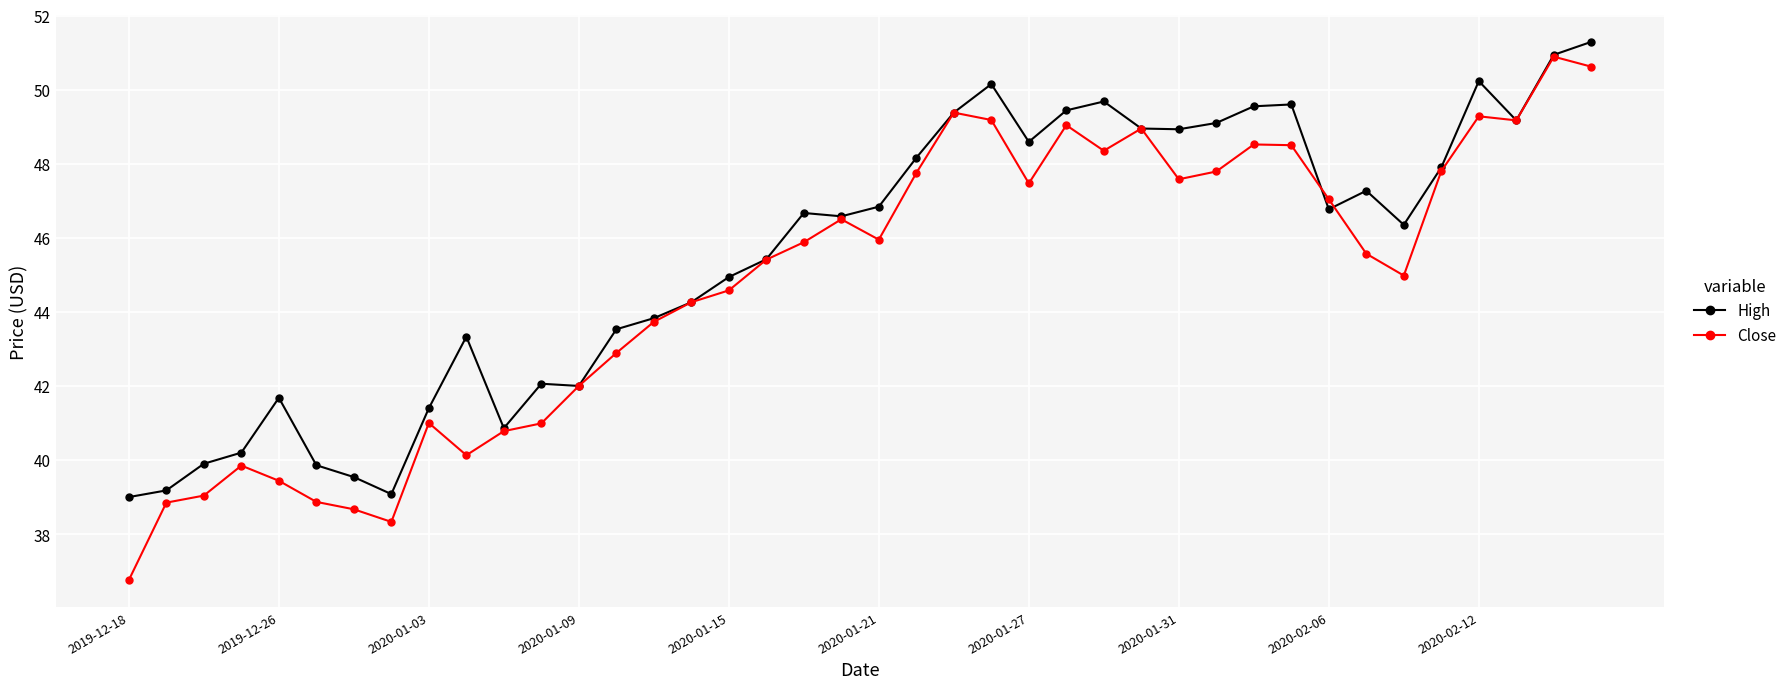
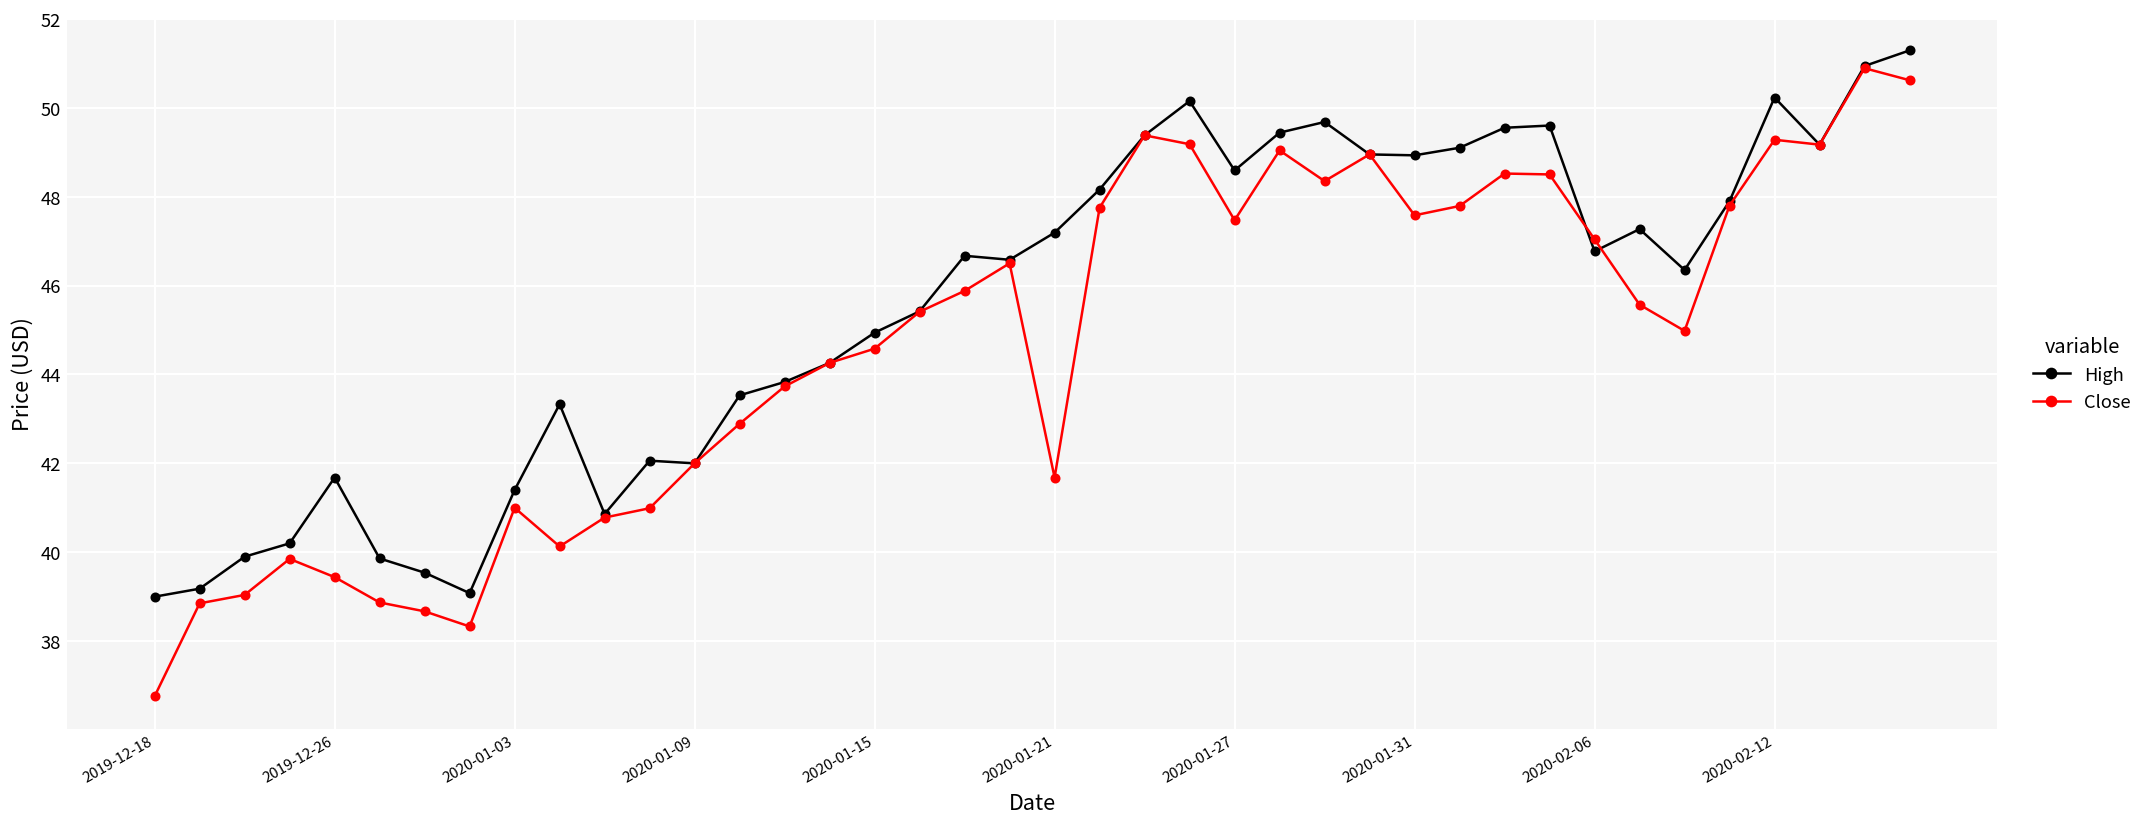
High, 2020-01-21: 46.8 -> 47.2
Close, 2020-01-21: 46.0 -> 41.7
